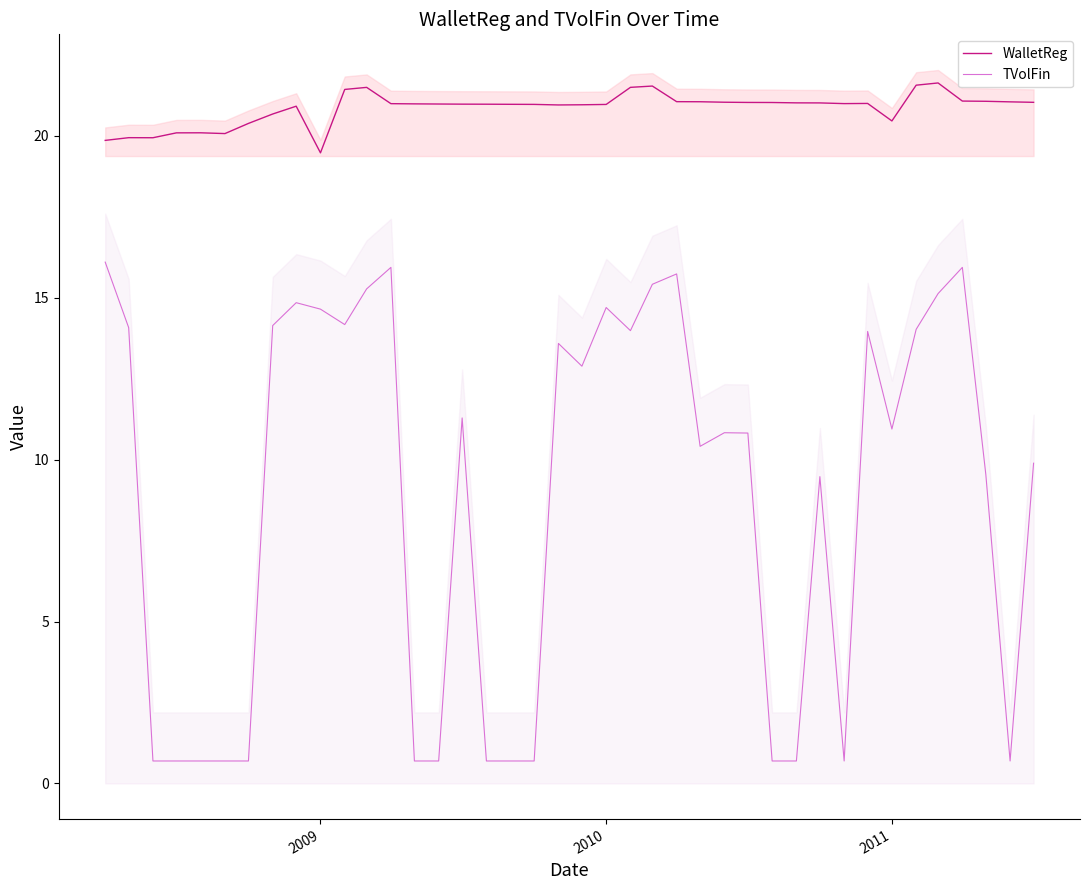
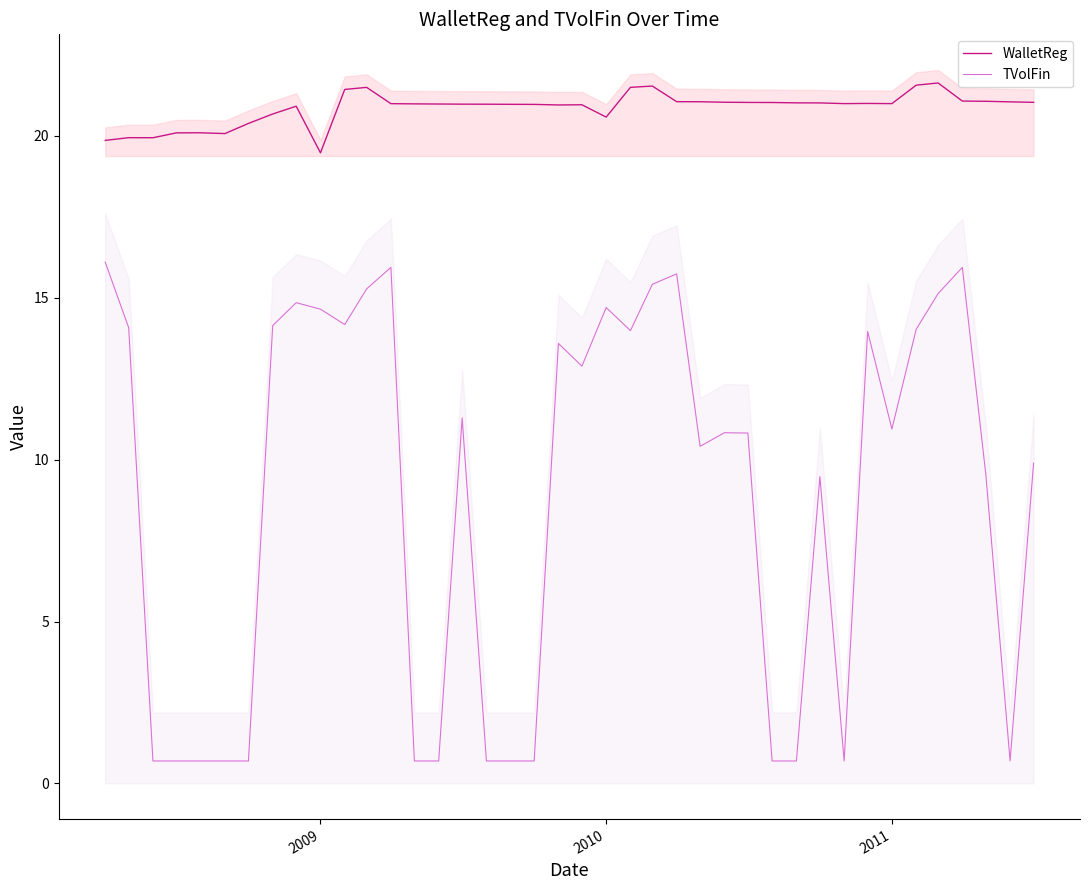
WalletReg, 2010: 21.0 -> 20.6
WalletReg, 2011: 20.5 -> 21.0
